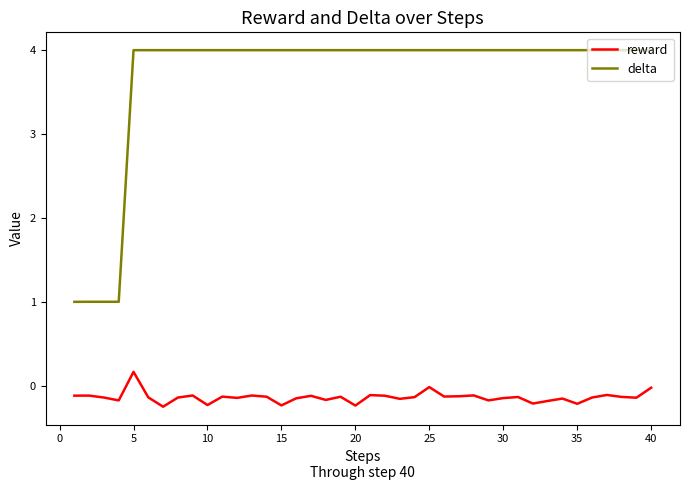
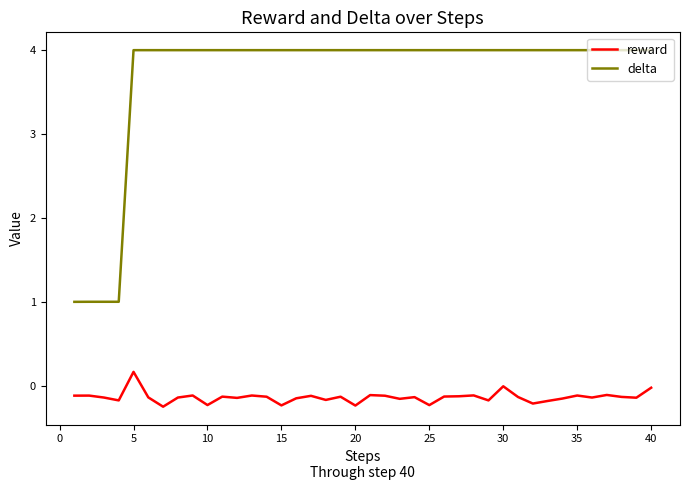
reward, 25: 0.0 -> -0.2
reward, 30: -0.1 -> 0.0
reward, 35: -0.2 -> -0.1
